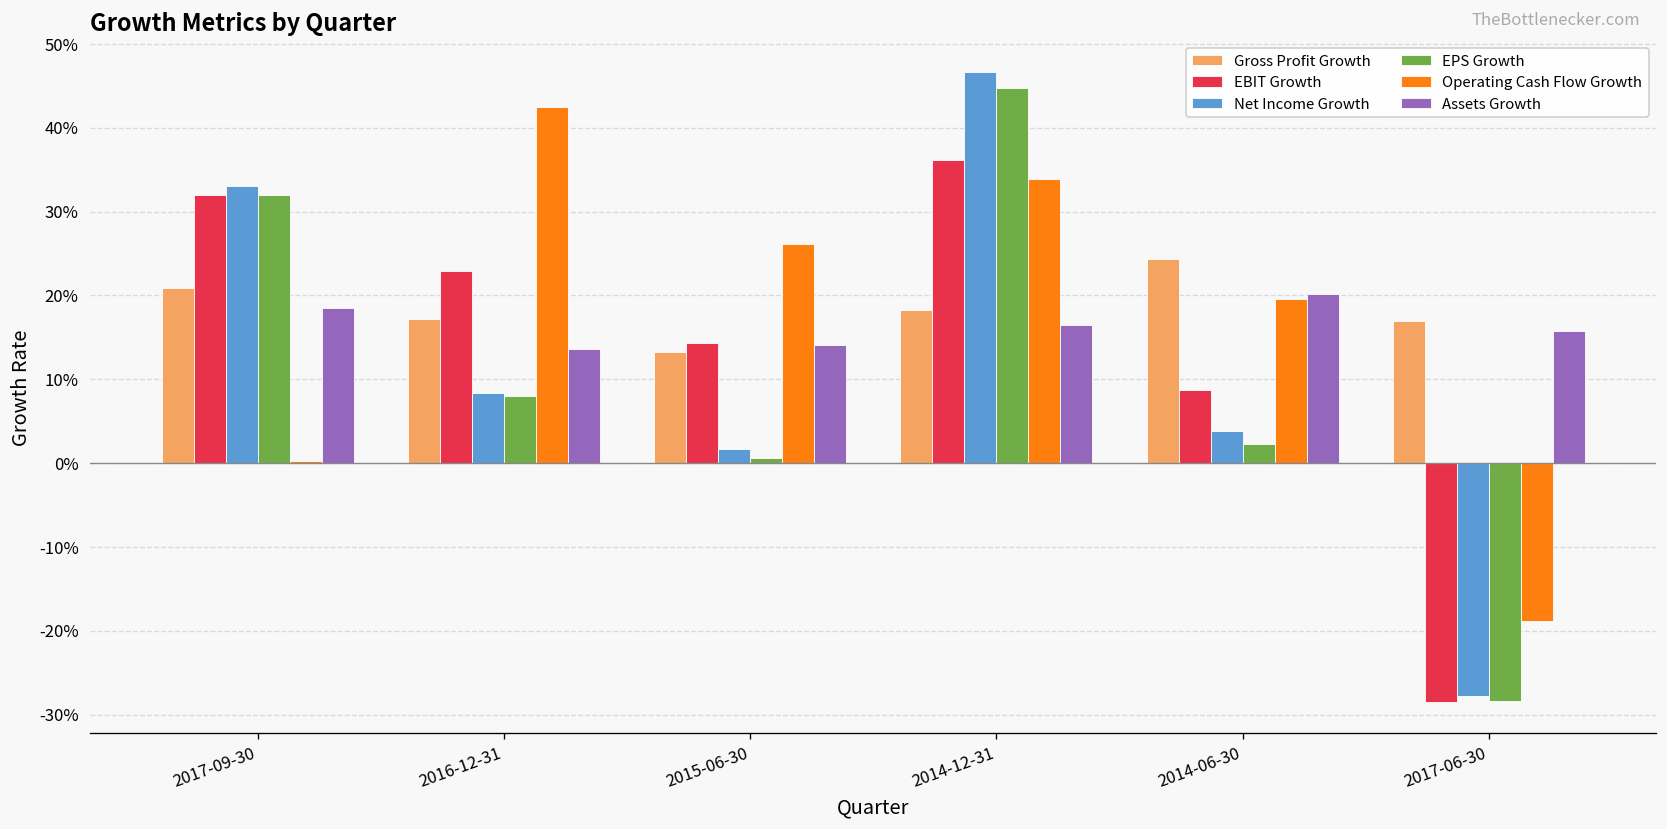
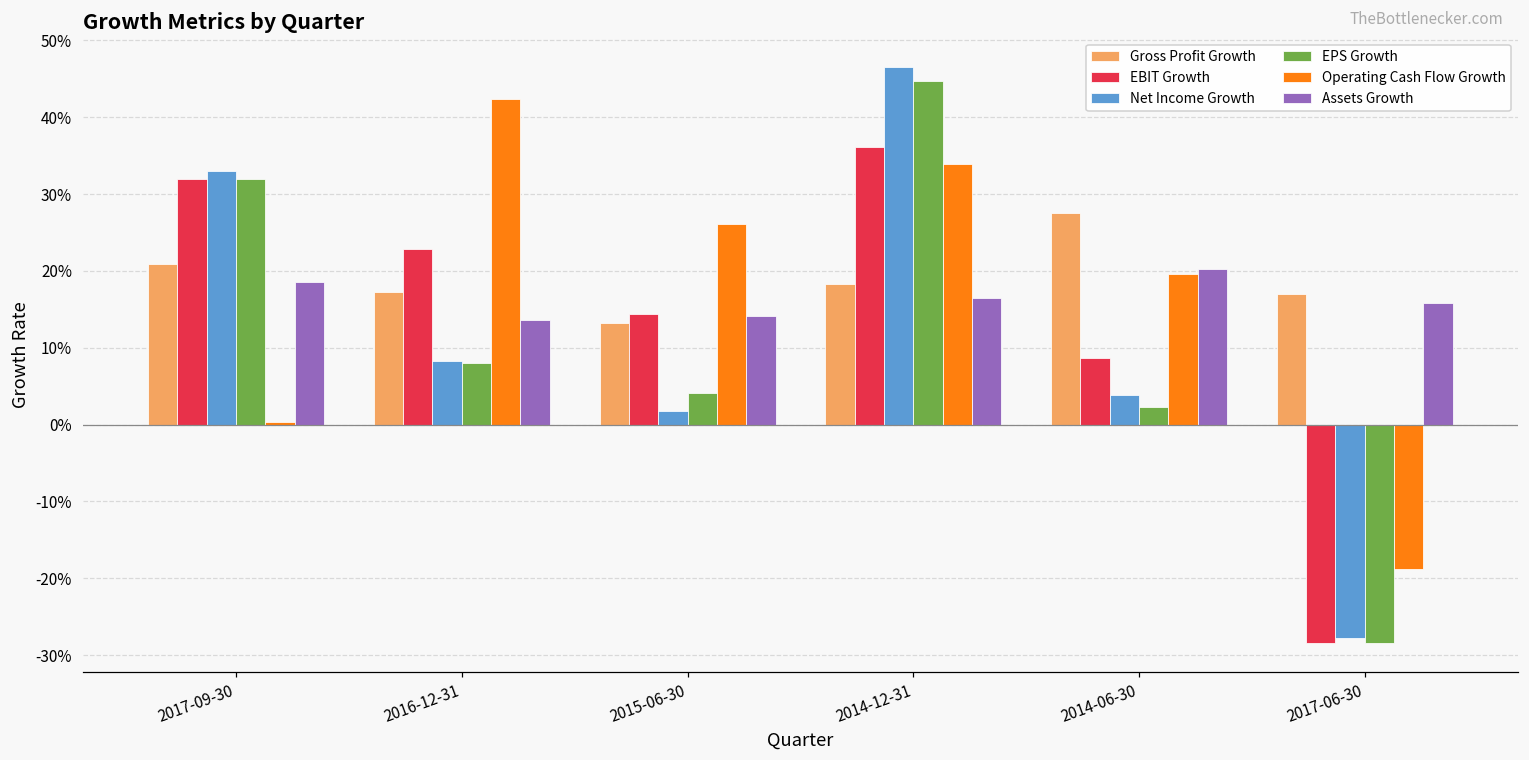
EPS Growth, 2015-06-30: 1% -> 4%
Gross Profit Growth, 2014-06-30: 24% -> 28%
